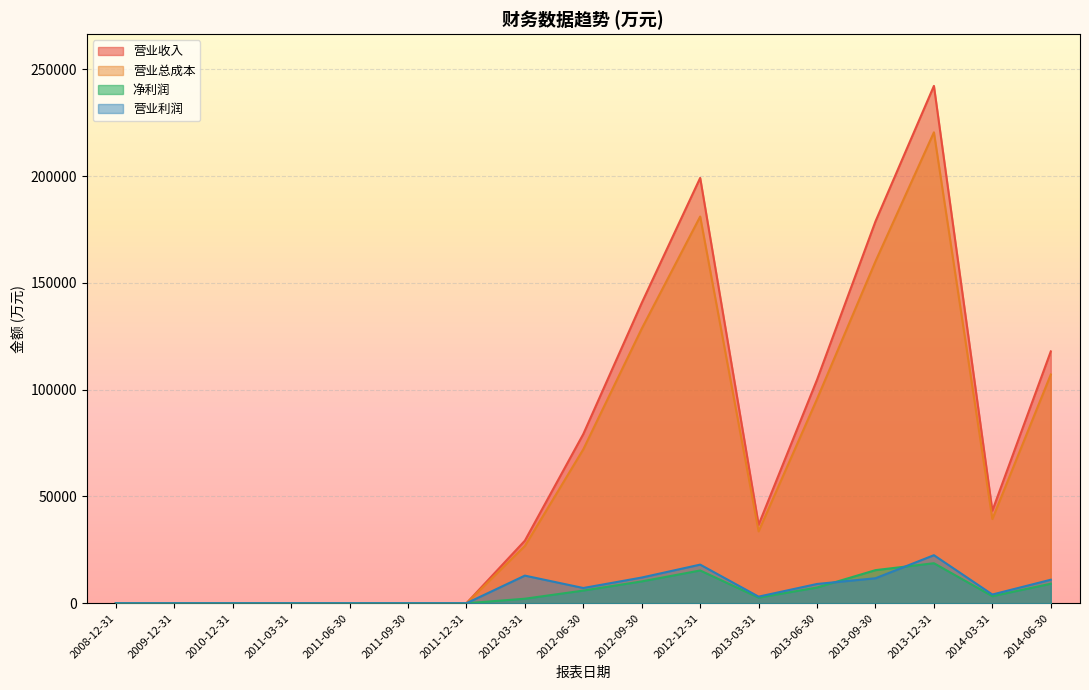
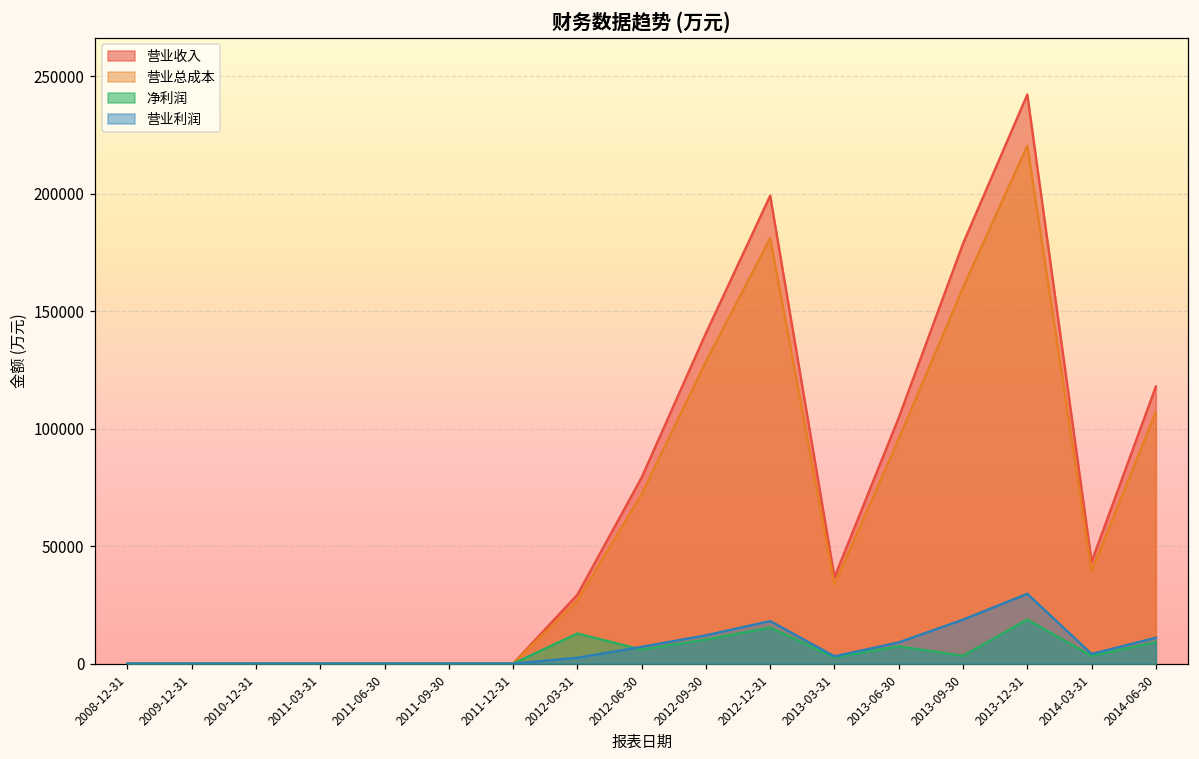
净利润, 2012-03-31: 2000 -> 13000
营业利润, 2012-03-31: 13000 -> 2000
净利润, 2013-09-30: 16000 -> 3000
营业利润, 2013-09-30: 12000 -> 19000
营业利润, 2013-12-31: 23000 -> 30000
